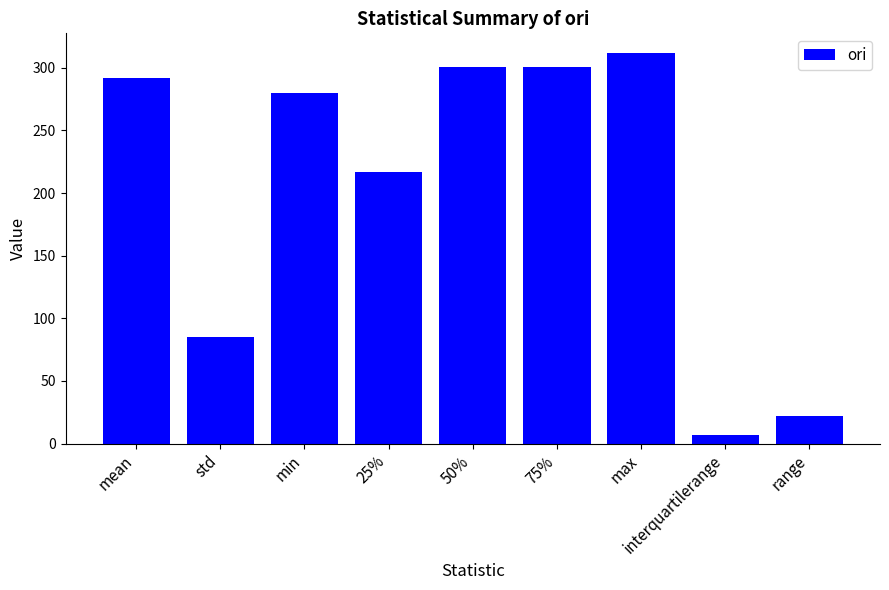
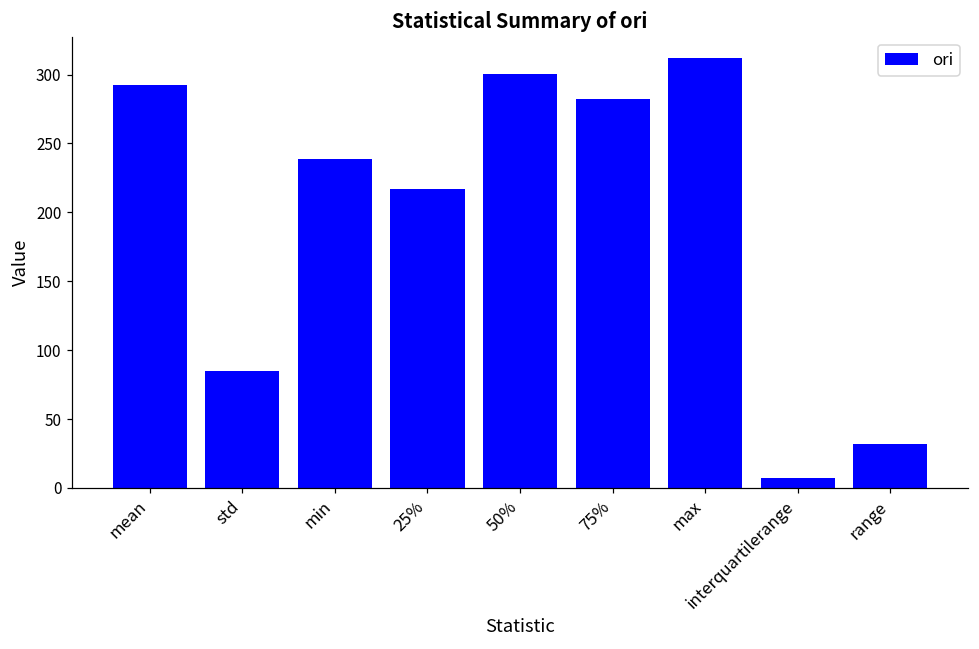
min: 280 -> 239
75%: 301 -> 282
range: 22 -> 32
